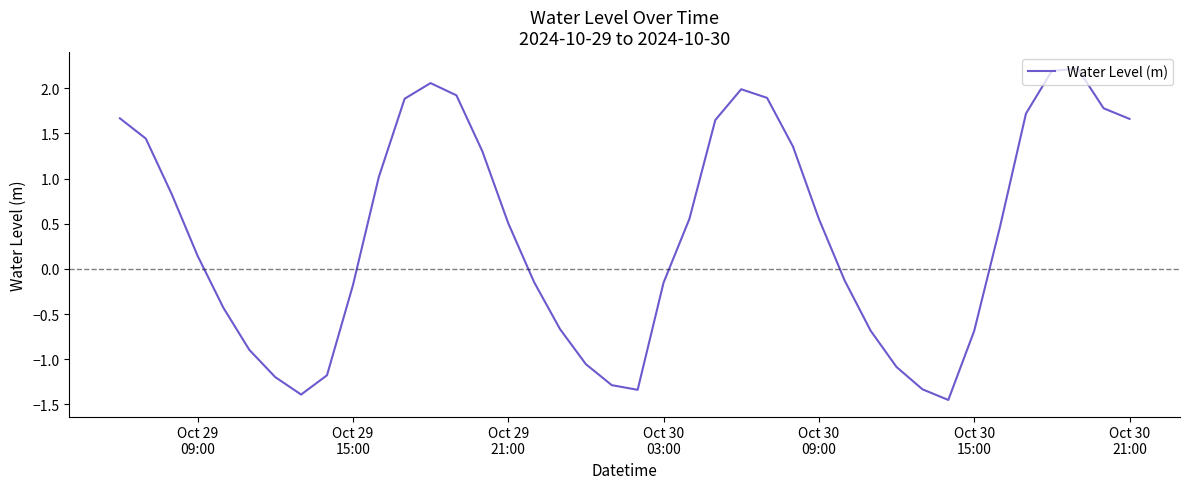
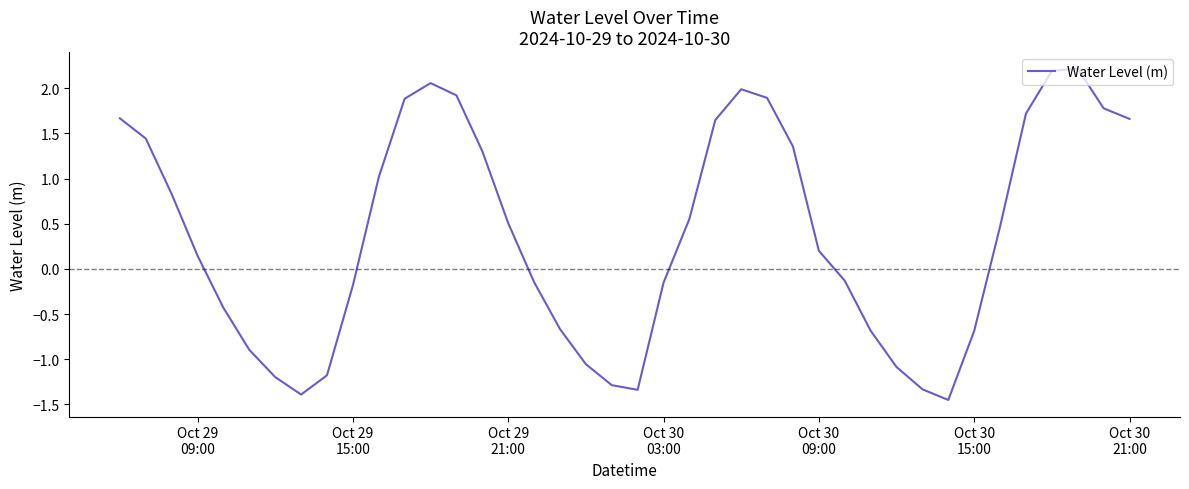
Oct 30 09:00: 0.6 -> 0.2
